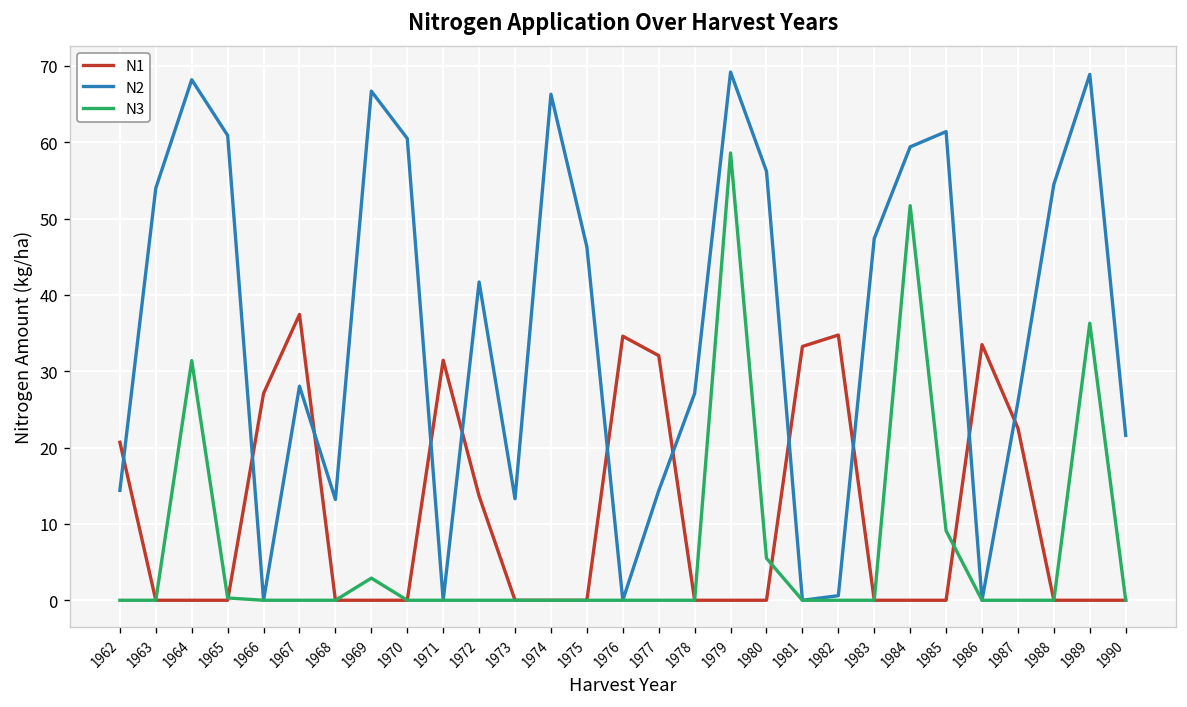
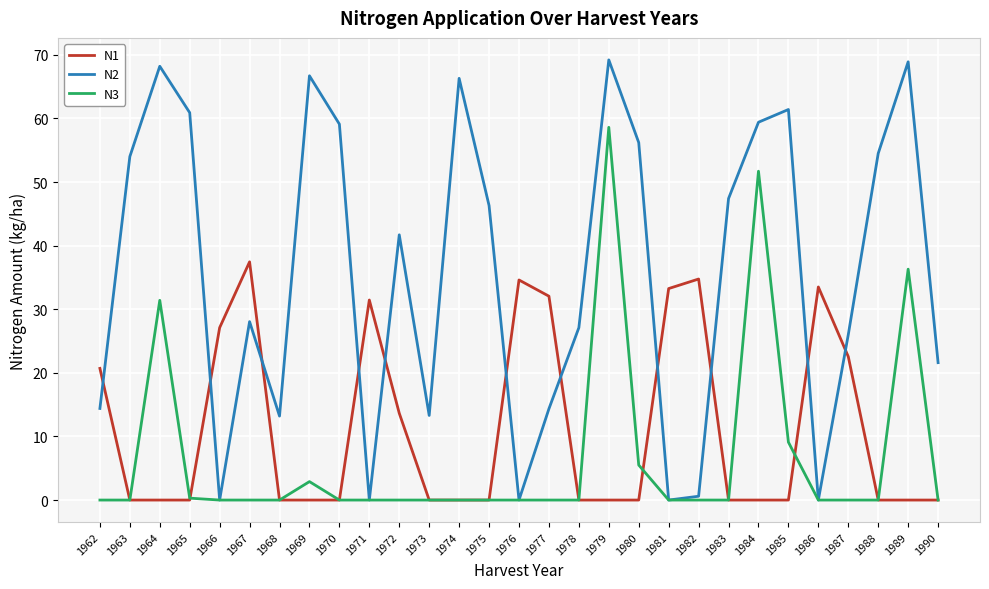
N2, 1970: 61 -> 59
